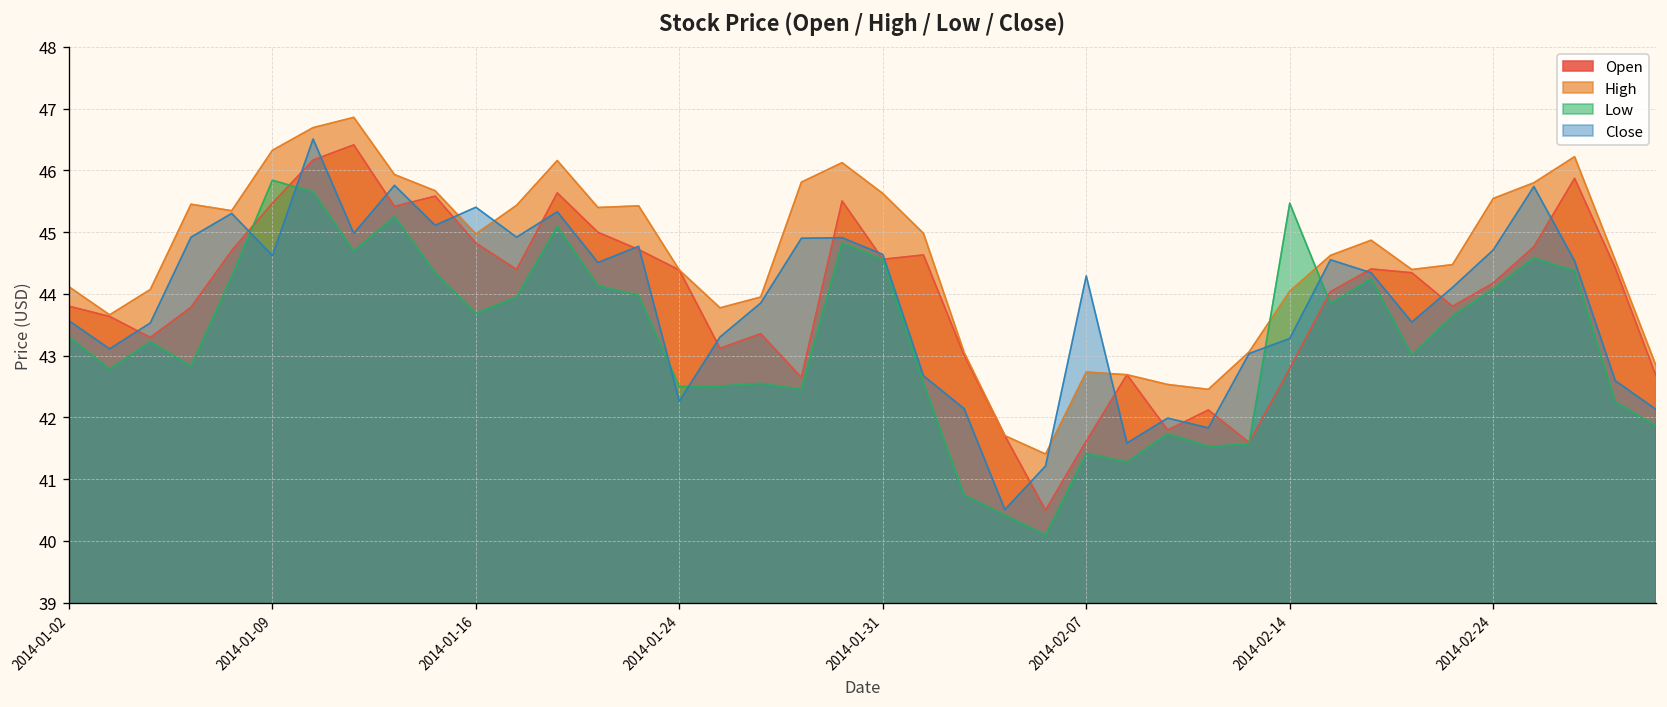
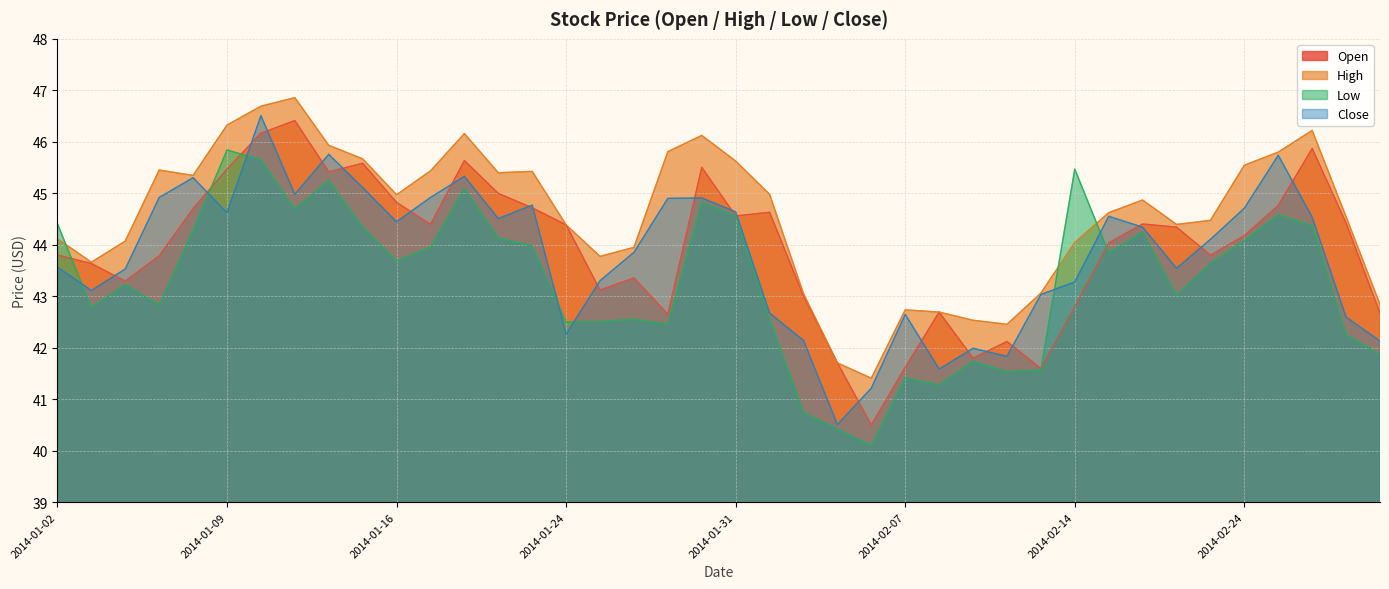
Low, 2014-01-02: 43.3 -> 44.4
Close, 2014-01-16: 45.4 -> 44.4
Close, 2014-02-07: 44.3 -> 42.6
